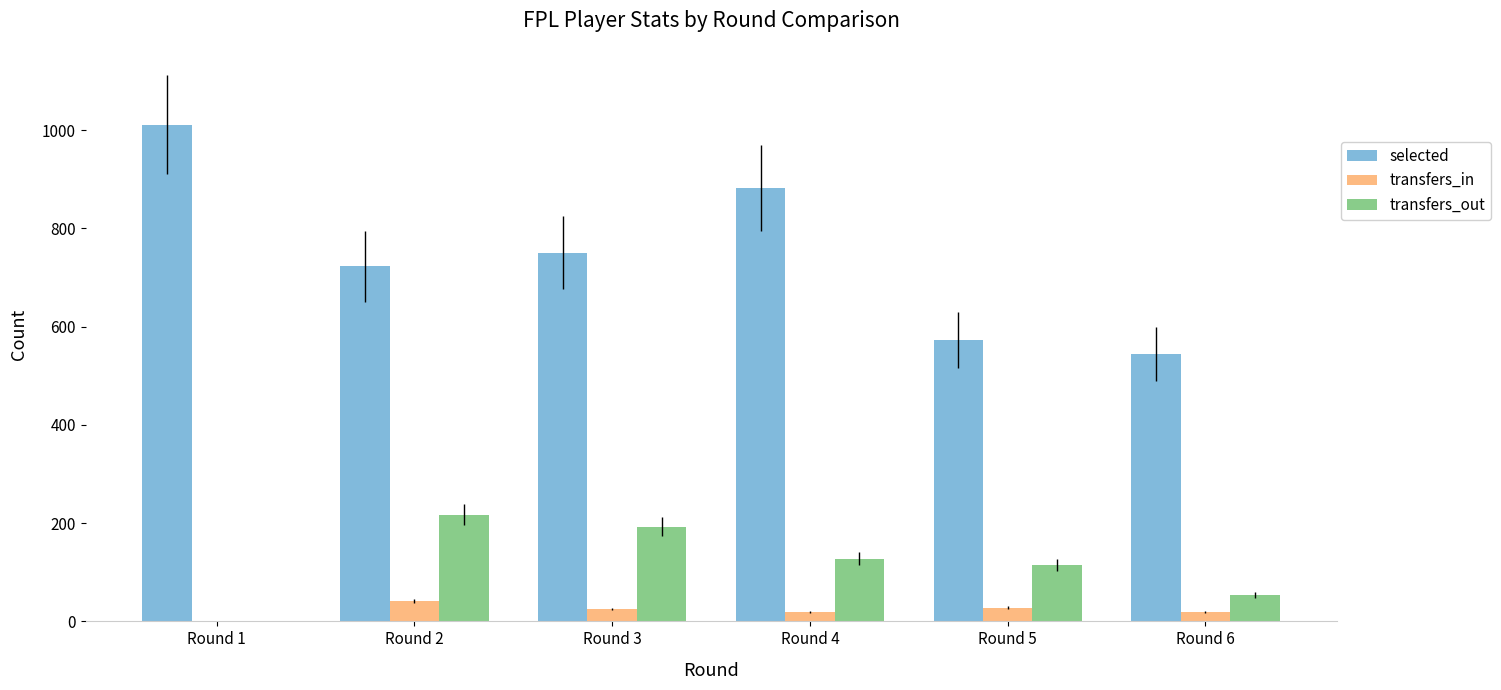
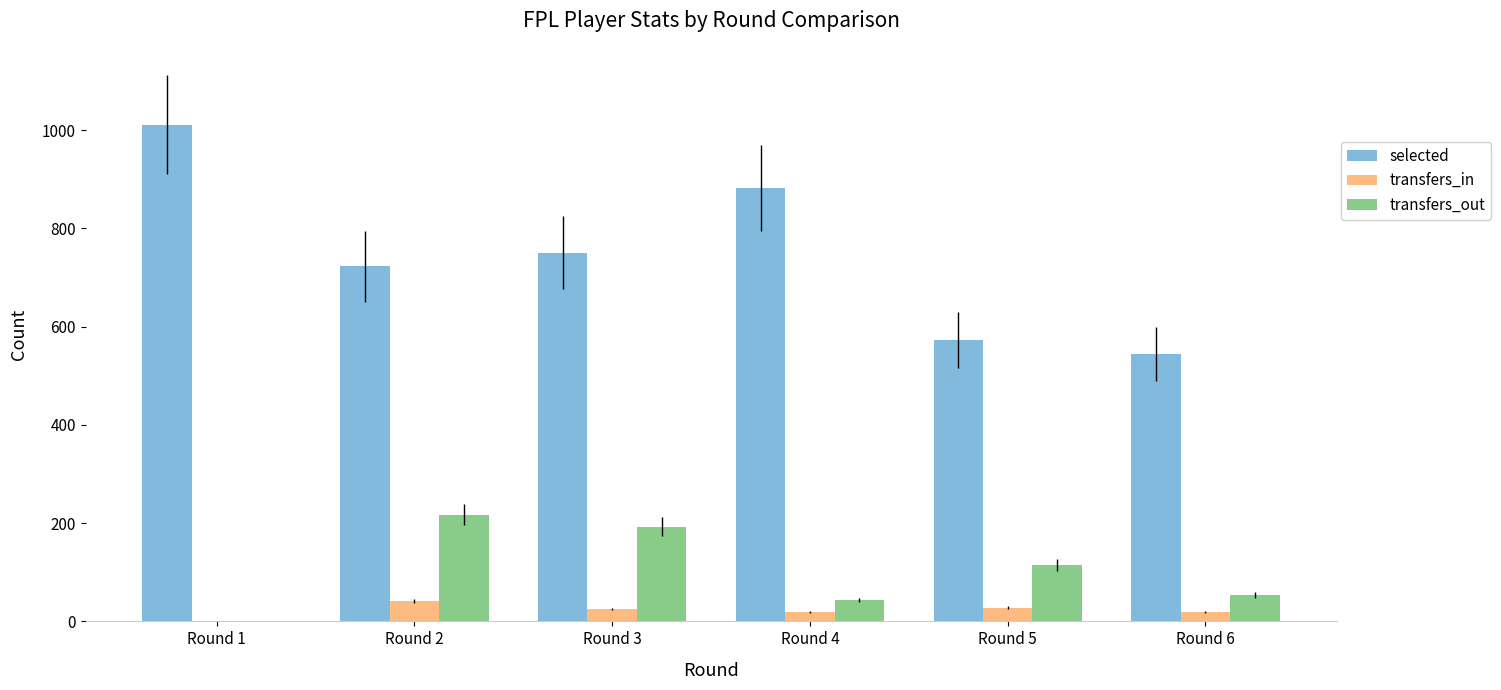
transfers_out, Round 4: 130 -> 40
